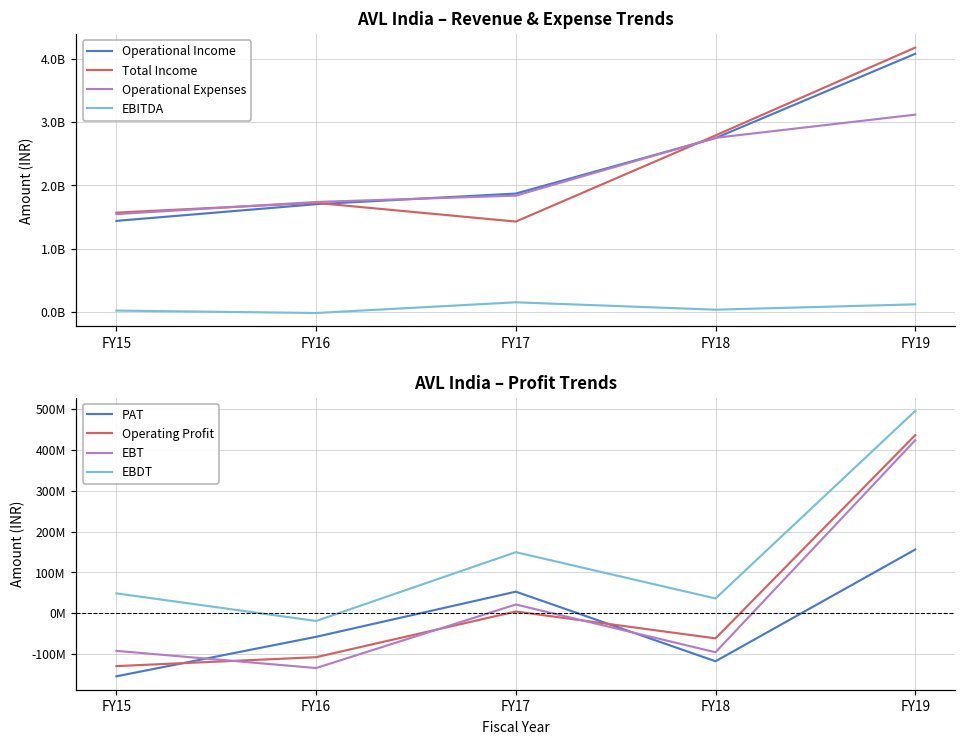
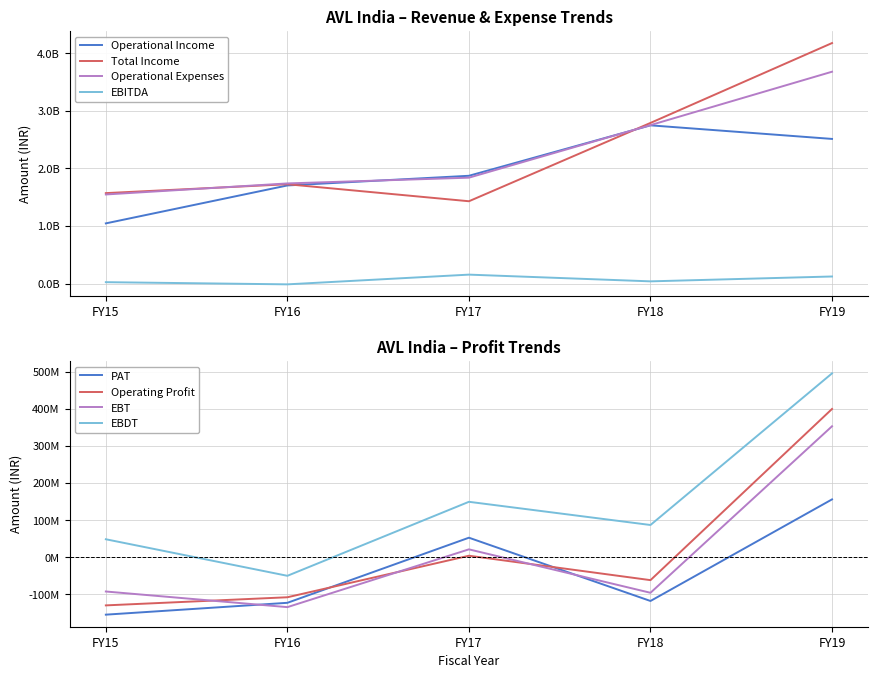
AVL India – Revenue & Expense Trends, Operational Income, FY15: 1400000000 -> 1000000000
AVL India – Revenue & Expense Trends, Operational Income, FY19: 4100000000 -> 2500000000
AVL India – Revenue & Expense Trends, Operational Expenses, FY19: 3100000000 -> 3700000000
AVL India – Profit Trends, PAT, FY16: -60000000 -> -120000000
AVL India – Profit Trends, EBDT, FY16: -20000000 -> -50000000
AVL India – Profit Trends, EBDT, FY18: 40000000 -> 90000000
AVL India – Profit Trends, Operating Profit, FY19: 440000000 -> 400000000
AVL India – Profit Trends, EBT, FY19: 420000000 -> 350000000
